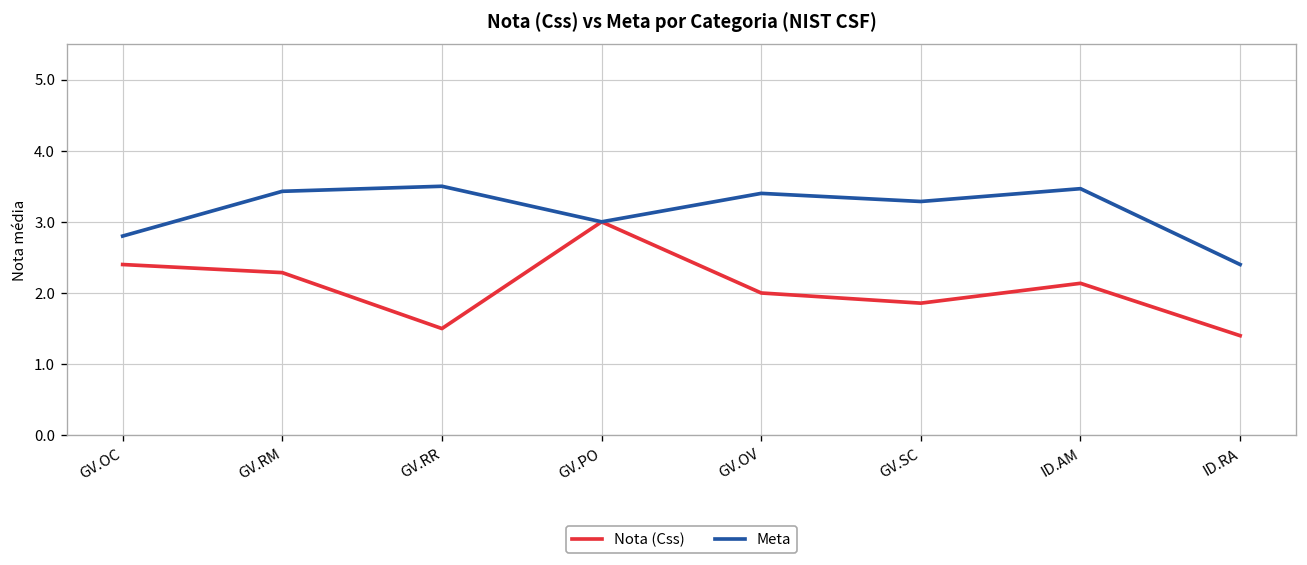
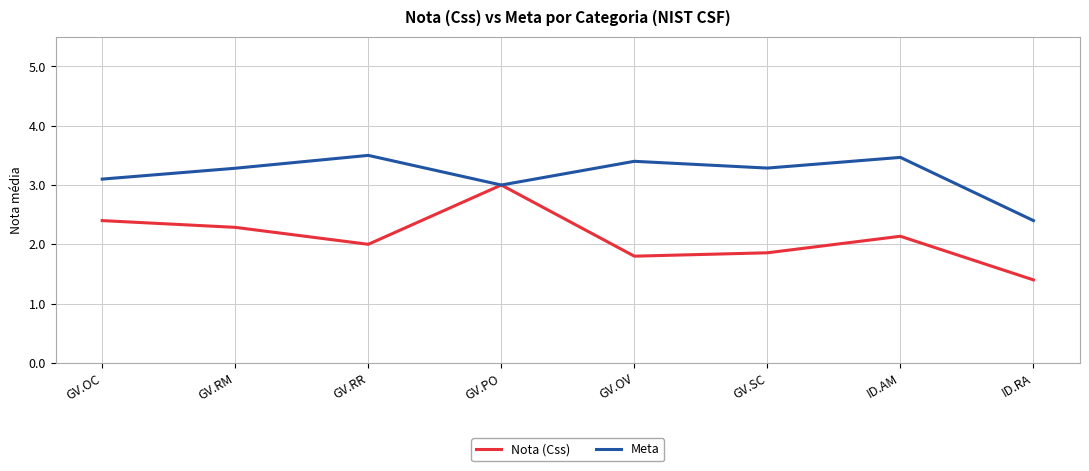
Meta, GV.OC: 2.8 -> 3.1
Meta, GV.RM: 3.4 -> 3.3
Nota (Css), GV.RR: 1.5 -> 2.0
Nota (Css), GV.OV: 2.0 -> 1.8
